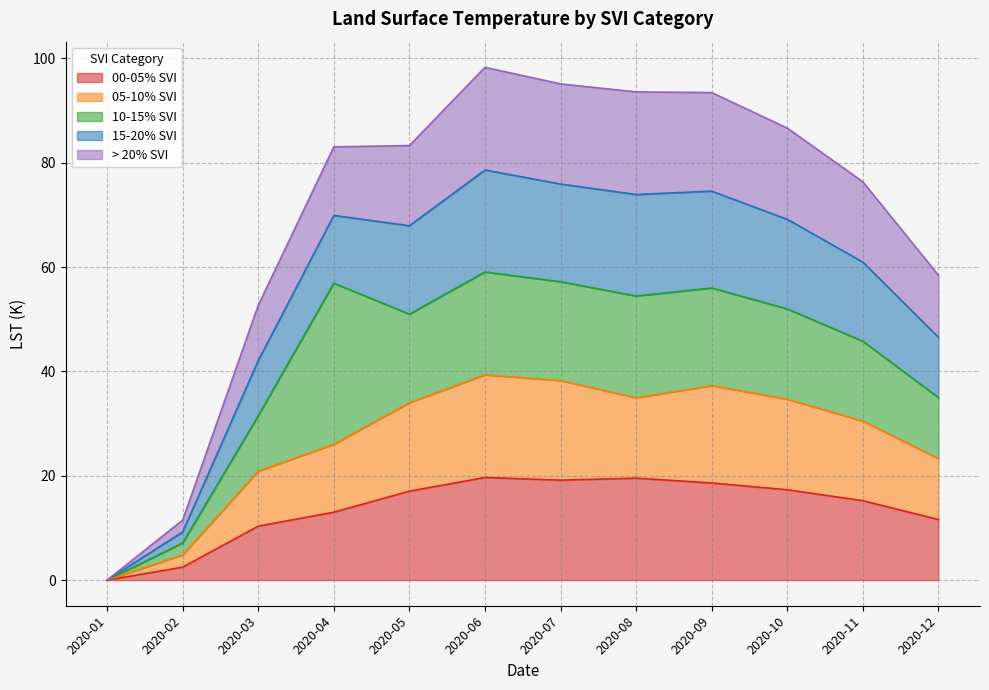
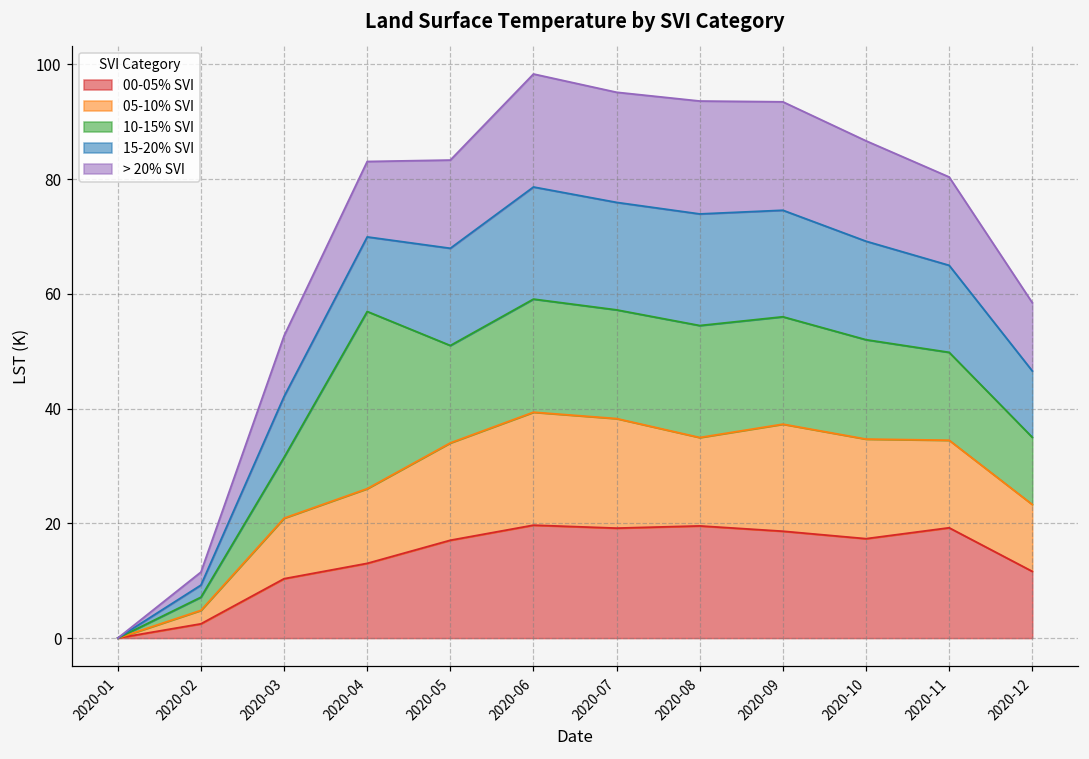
00-05% SVI, 2020-11: 15 -> 19
